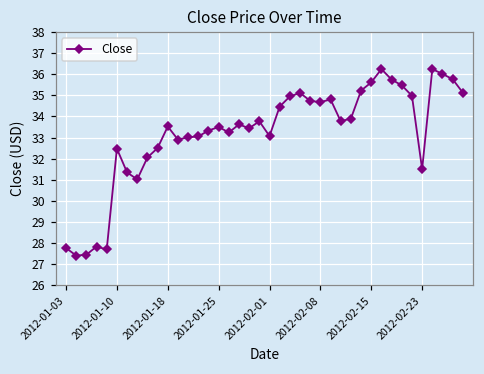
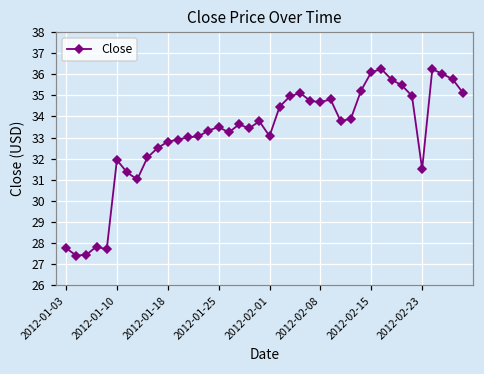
2012-01-10: 32.5 -> 31.9
2012-01-18: 33.5 -> 32.8
2012-02-15: 35.6 -> 36.1
